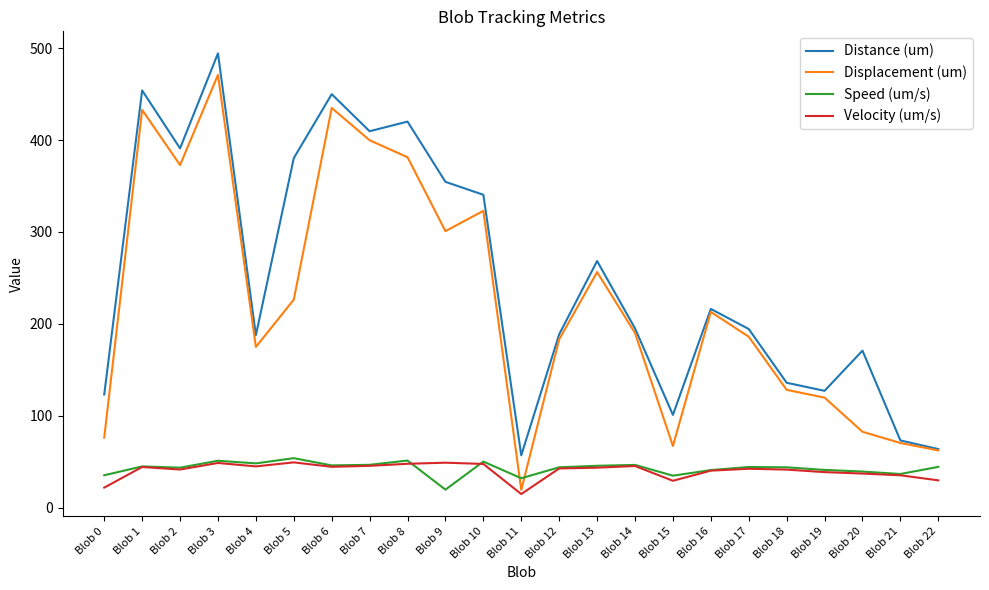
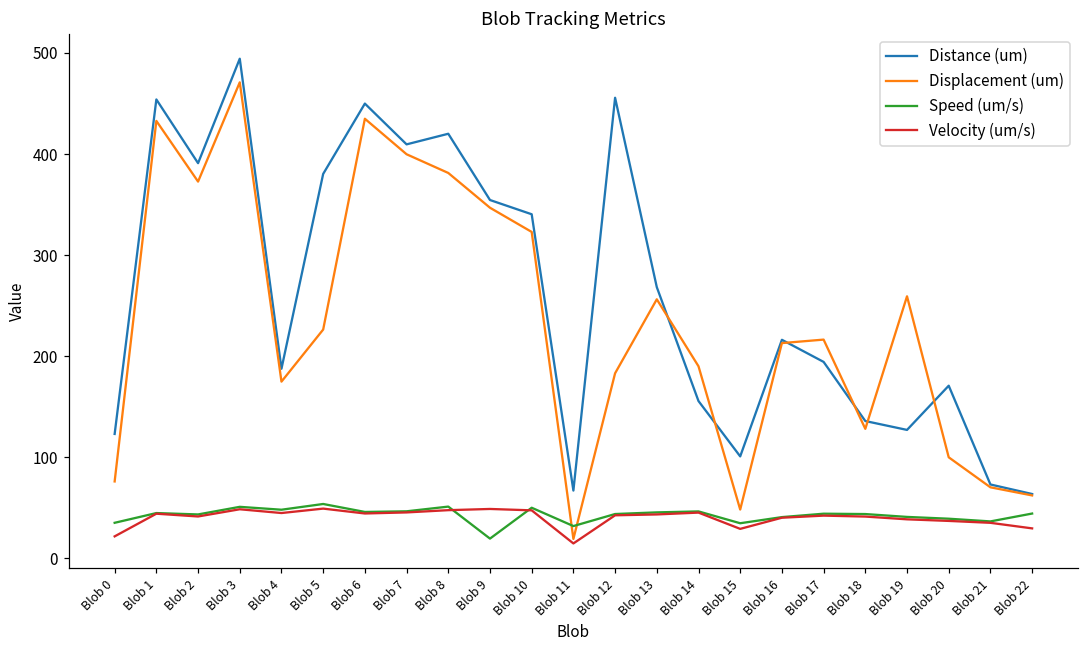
Displacement (um), Blob 9: 300 -> 350
Distance (um), Blob 11: 60 -> 70
Distance (um), Blob 12: 190 -> 460
Distance (um), Blob 14: 200 -> 160
Displacement (um), Blob 15: 70 -> 50
Displacement (um), Blob 17: 190 -> 220
Displacement (um), Blob 19: 120 -> 260
Displacement (um), Blob 20: 80 -> 100
